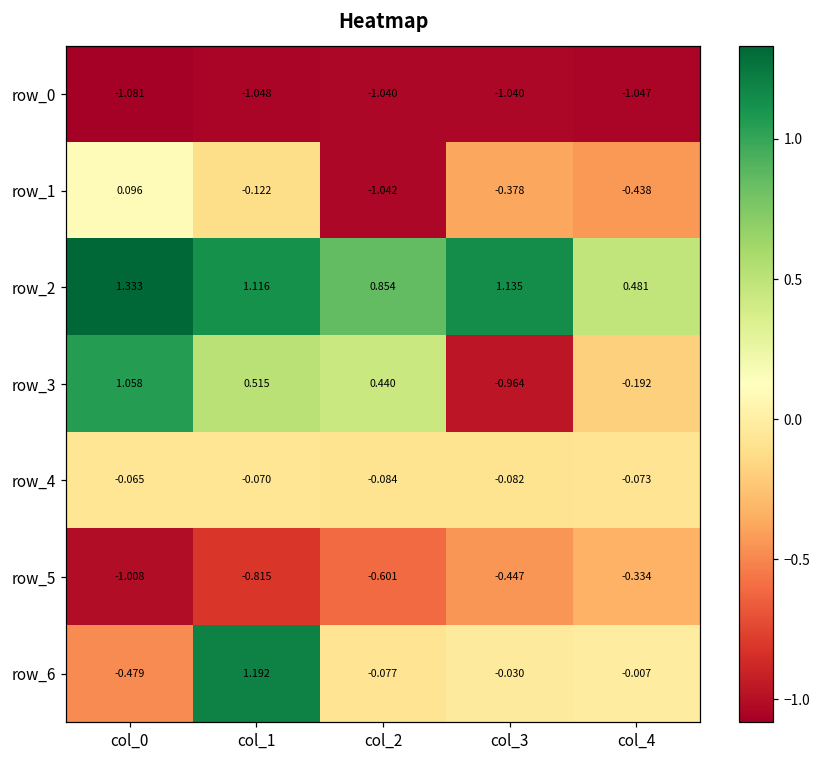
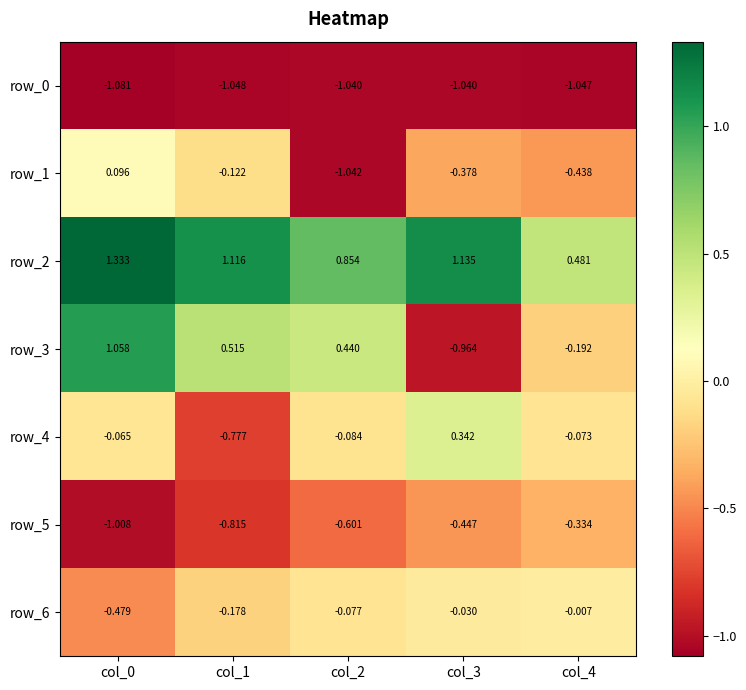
row_4, col_1: -0.070 -> -0.777
row_4, col_3: -0.082 -> 0.342
row_6, col_1: 1.192 -> -0.178
